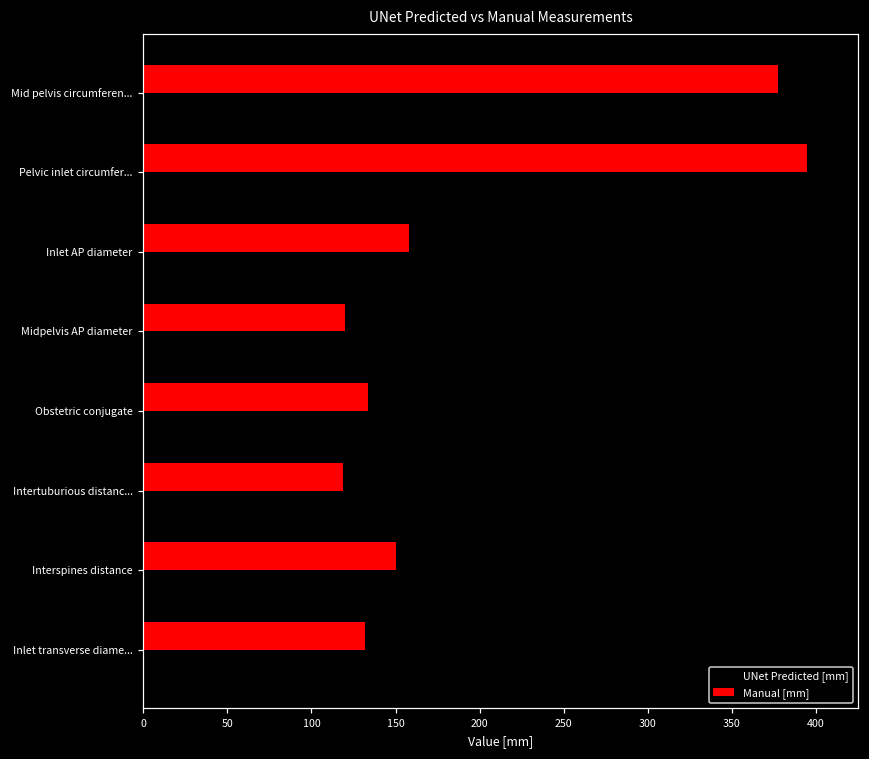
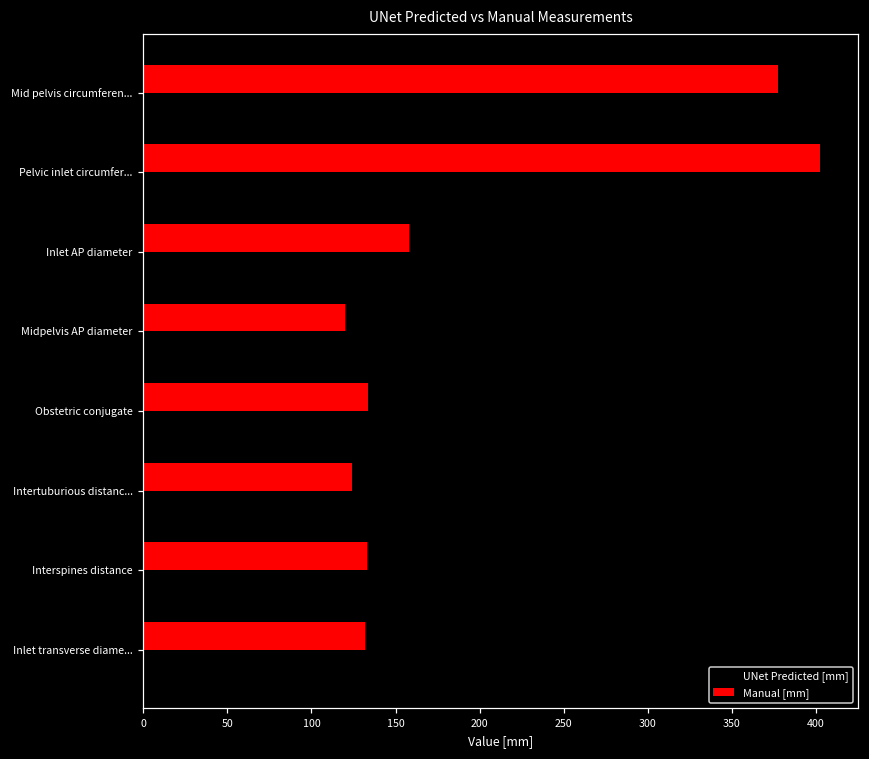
Manual [mm], Pelvic inlet circumfer...: 395 -> 402
Manual [mm], Intertuburious distanc...: 119 -> 124
Manual [mm], Interspines distance: 150 -> 133
